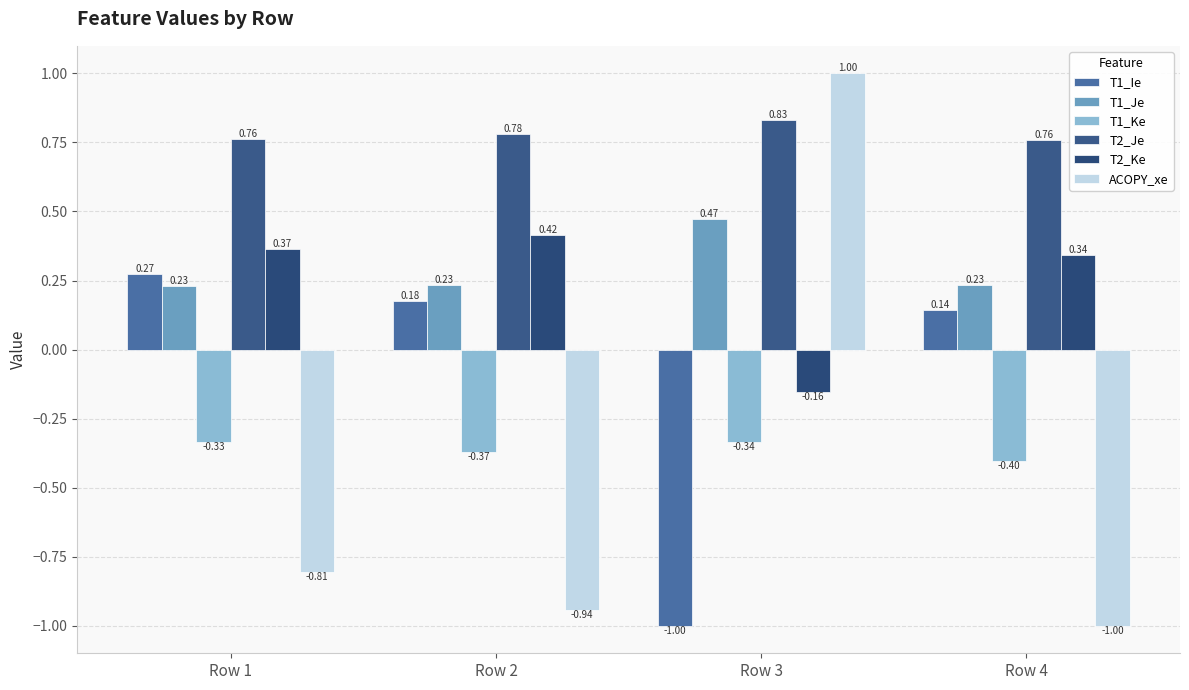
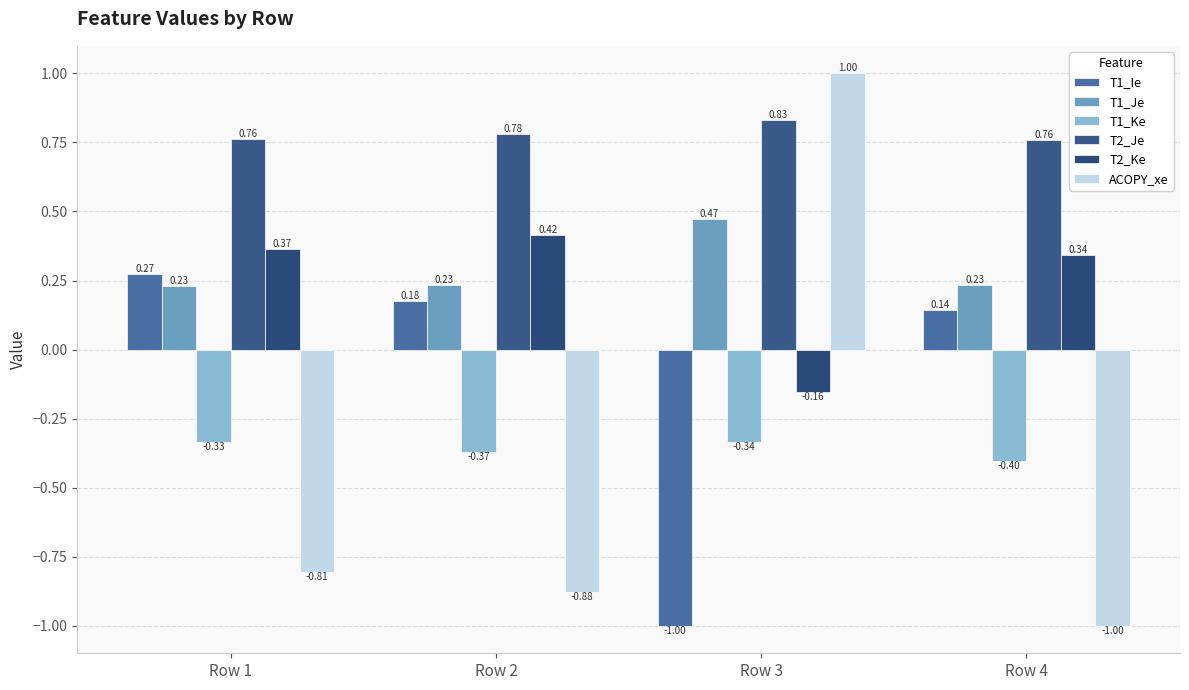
ACOPY_xe, Row 2: -0.94 -> -0.88
